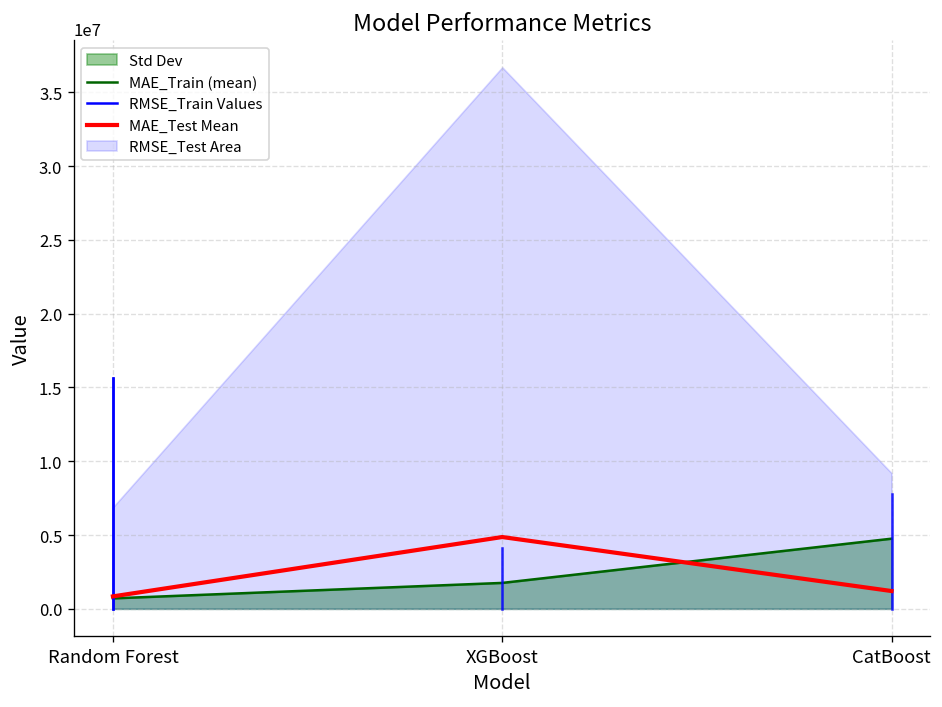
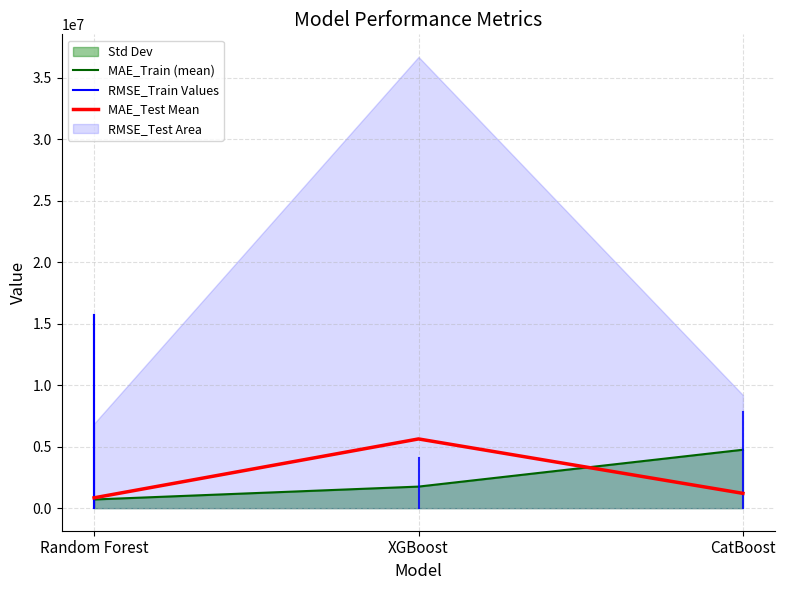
MAE_Test Mean, XGBoost: 4900000 -> 5600000
